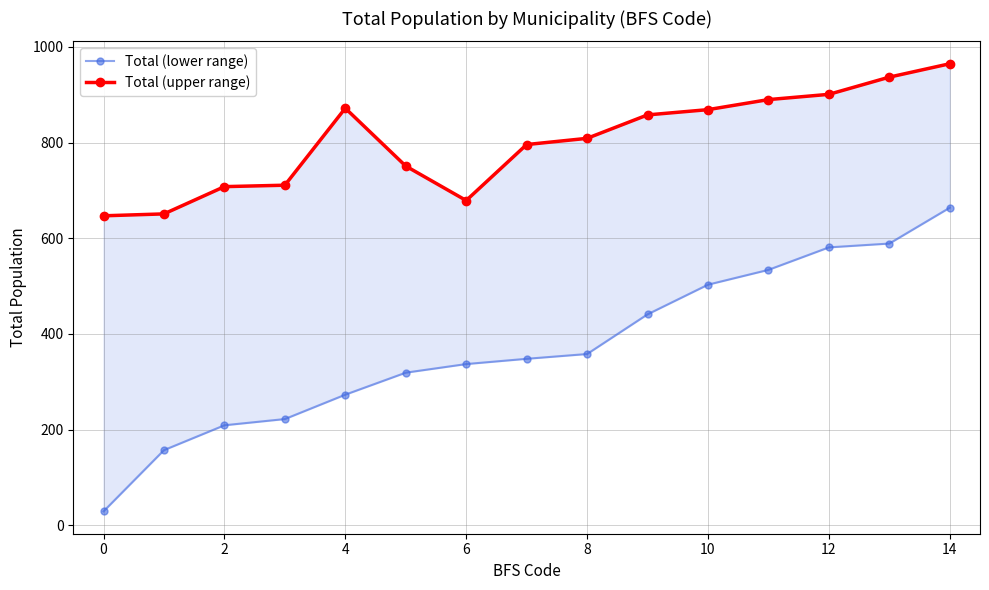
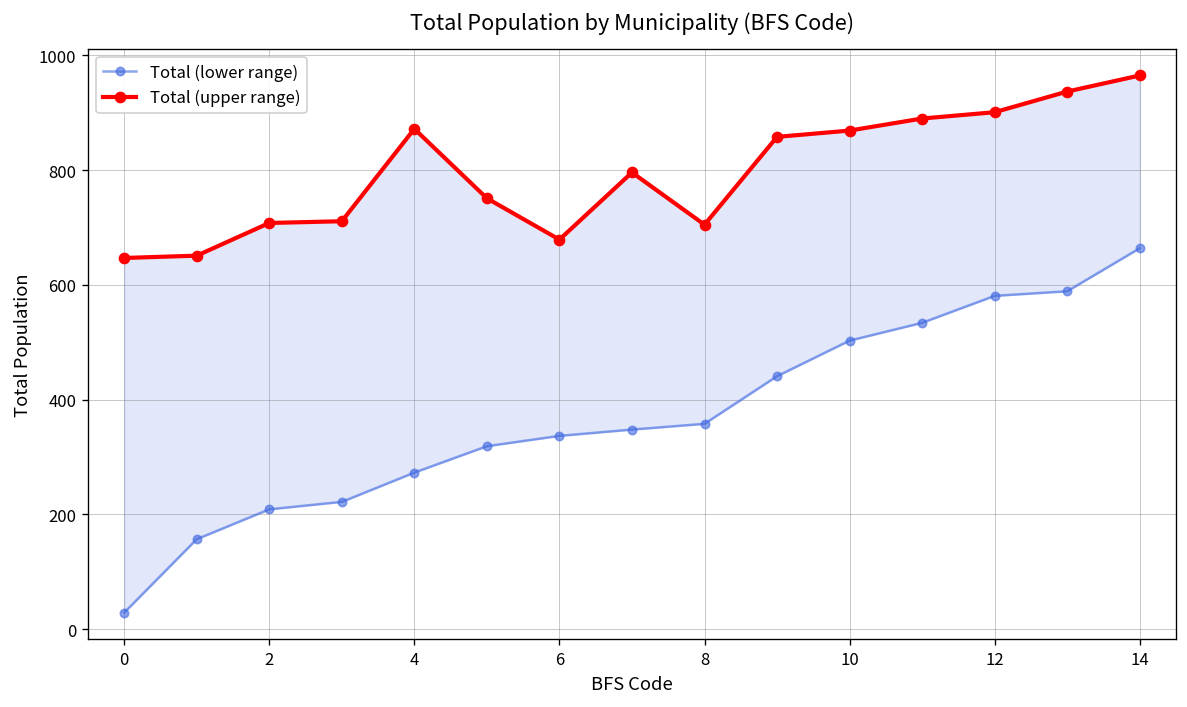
Total (upper range), 8: 810 -> 710
